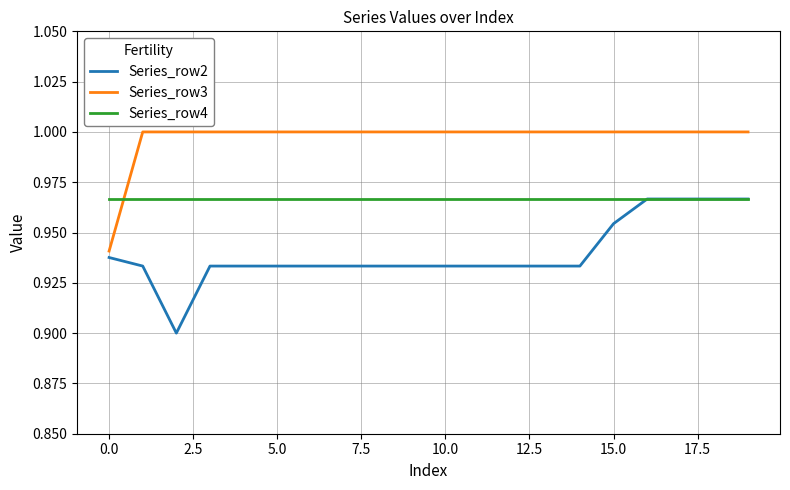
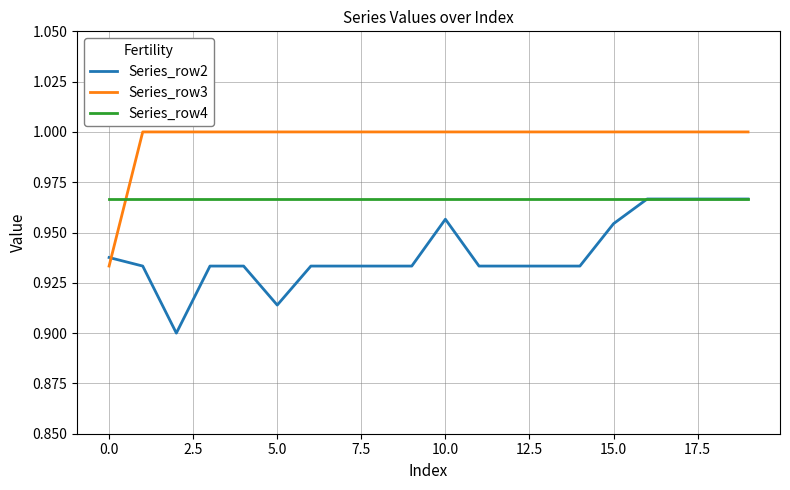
Series_row3, 0.0: 0.941 -> 0.933
Series_row2, 5.0: 0.933 -> 0.914
Series_row2, 10.0: 0.933 -> 0.957
